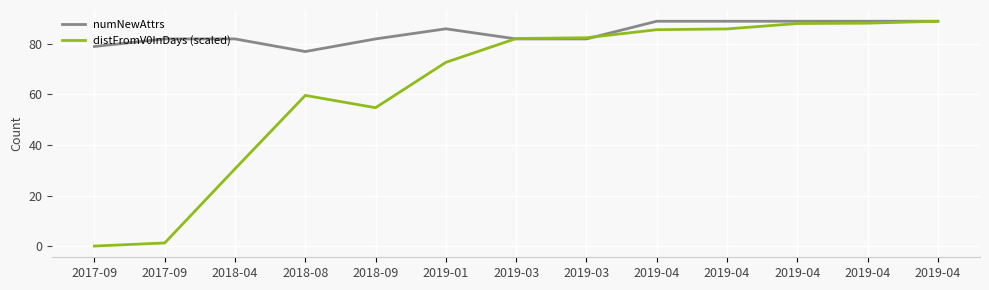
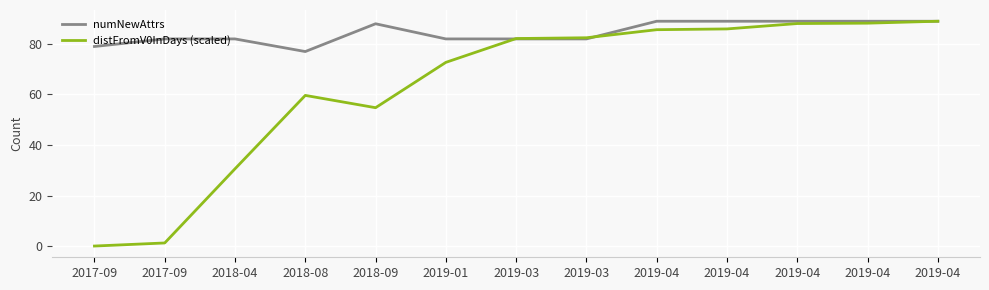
numNewAttrs, 2018-09: 82 -> 88
numNewAttrs, 2019-01: 86 -> 82
